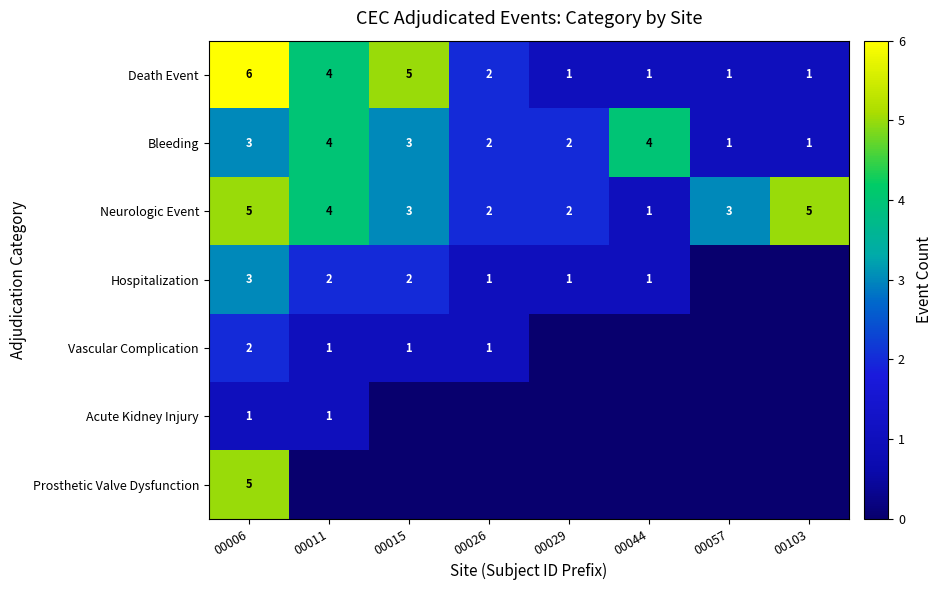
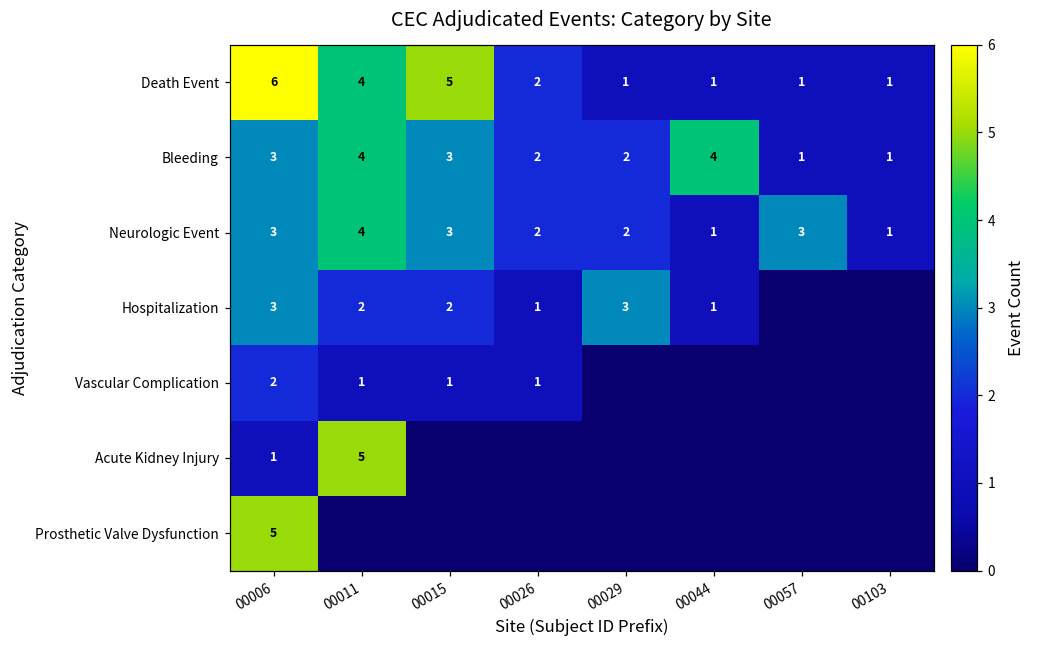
Neurologic Event, 00006: 5 -> 3
Neurologic Event, 00103: 5 -> 1
Hospitalization, 00029: 1 -> 3
Acute Kidney Injury, 00011: 1 -> 5
